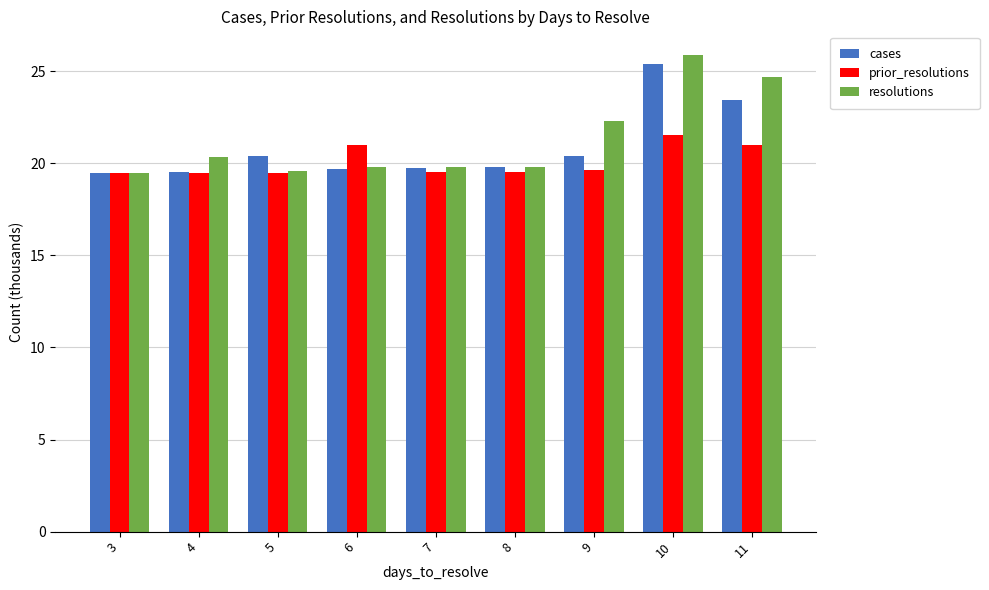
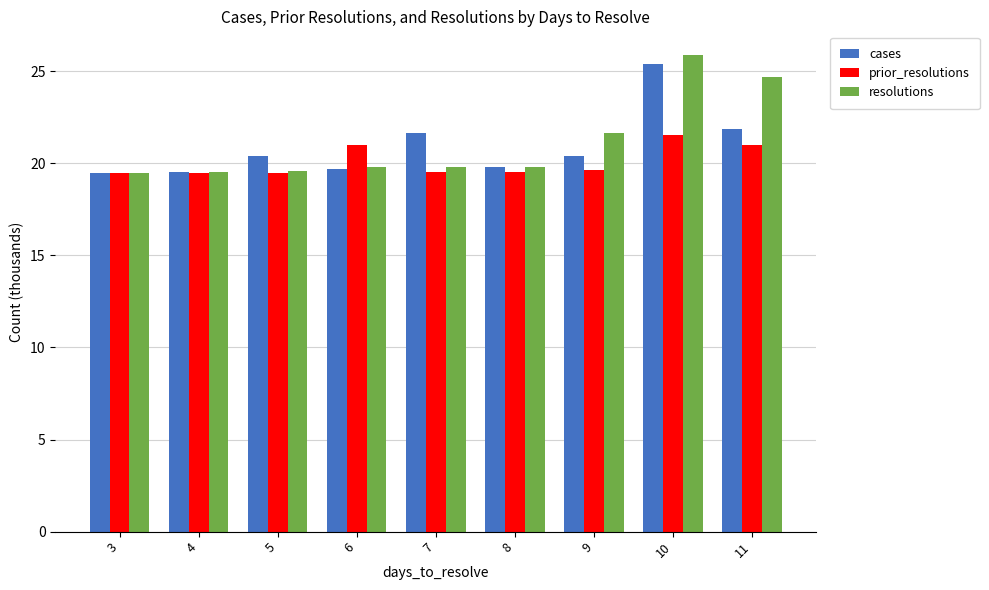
resolutions, 4: 20.3 -> 19.5
cases, 7: 19.7 -> 21.7
resolutions, 9: 22.3 -> 21.6
cases, 11: 23.4 -> 21.8
